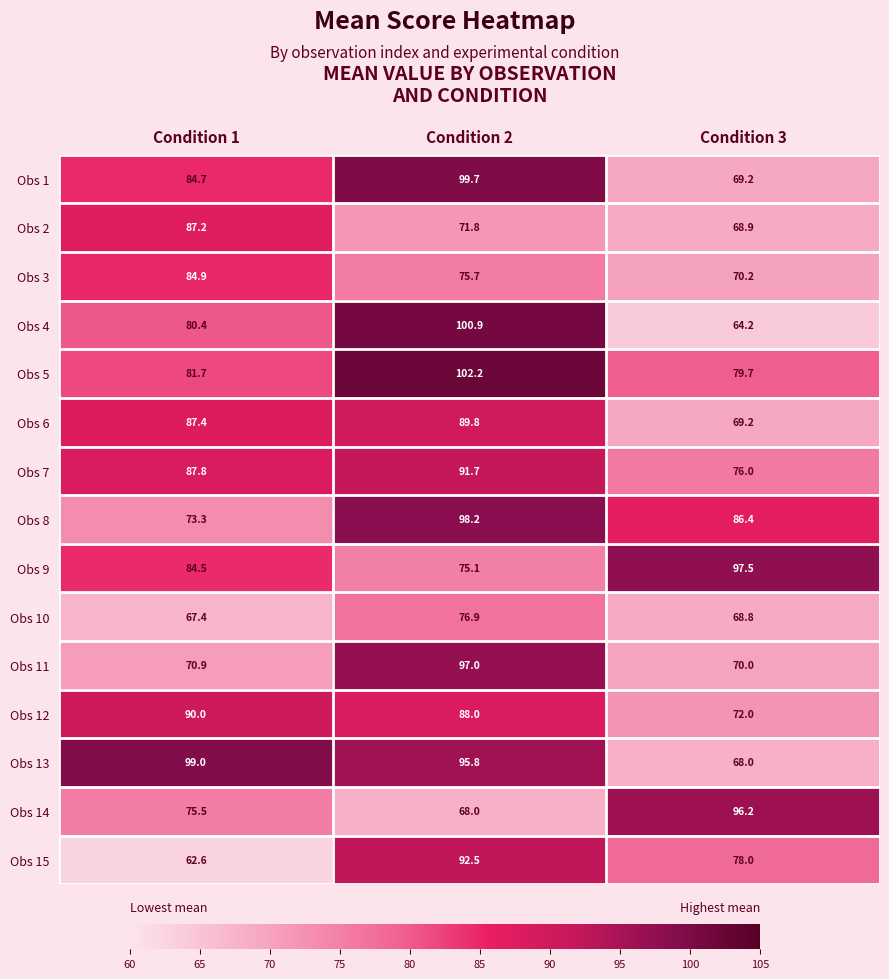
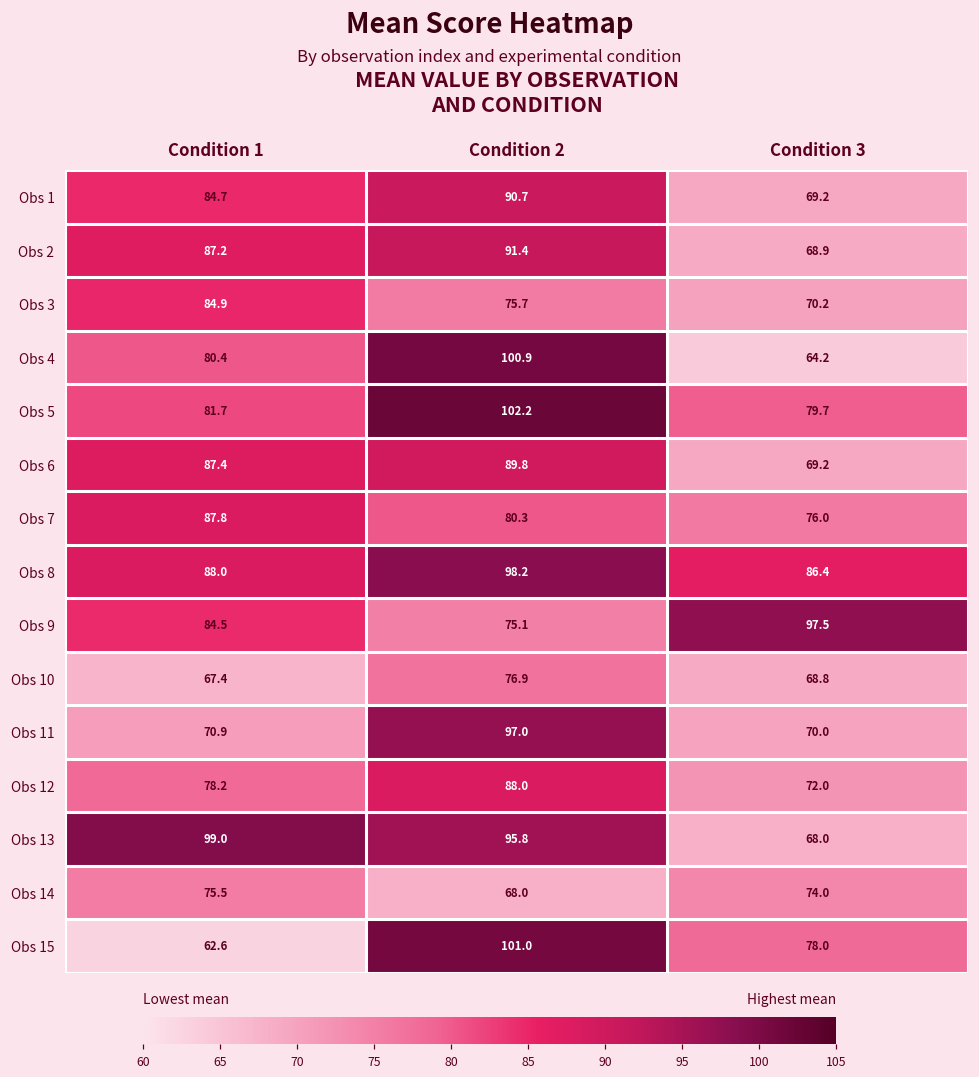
Obs 1, Condition 2: 99.7 -> 90.7
Obs 2, Condition 2: 71.8 -> 91.4
Obs 7, Condition 2: 91.7 -> 80.3
Obs 8, Condition 1: 73.3 -> 88.0
Obs 12, Condition 1: 90.0 -> 78.2
Obs 14, Condition 3: 96.2 -> 74.0
Obs 15, Condition 2: 92.5 -> 101.0
